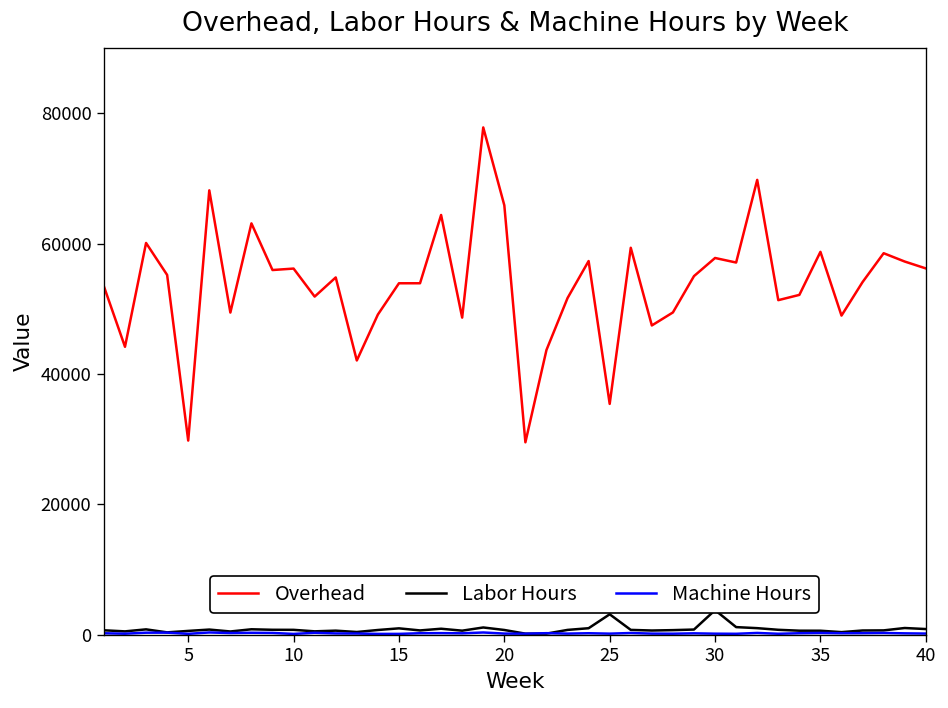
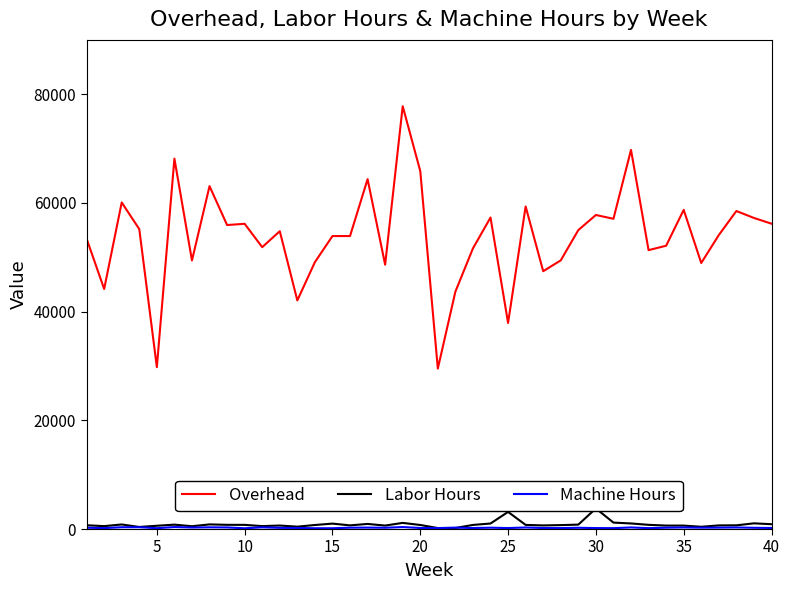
Overhead, 25: 35000 -> 38000
